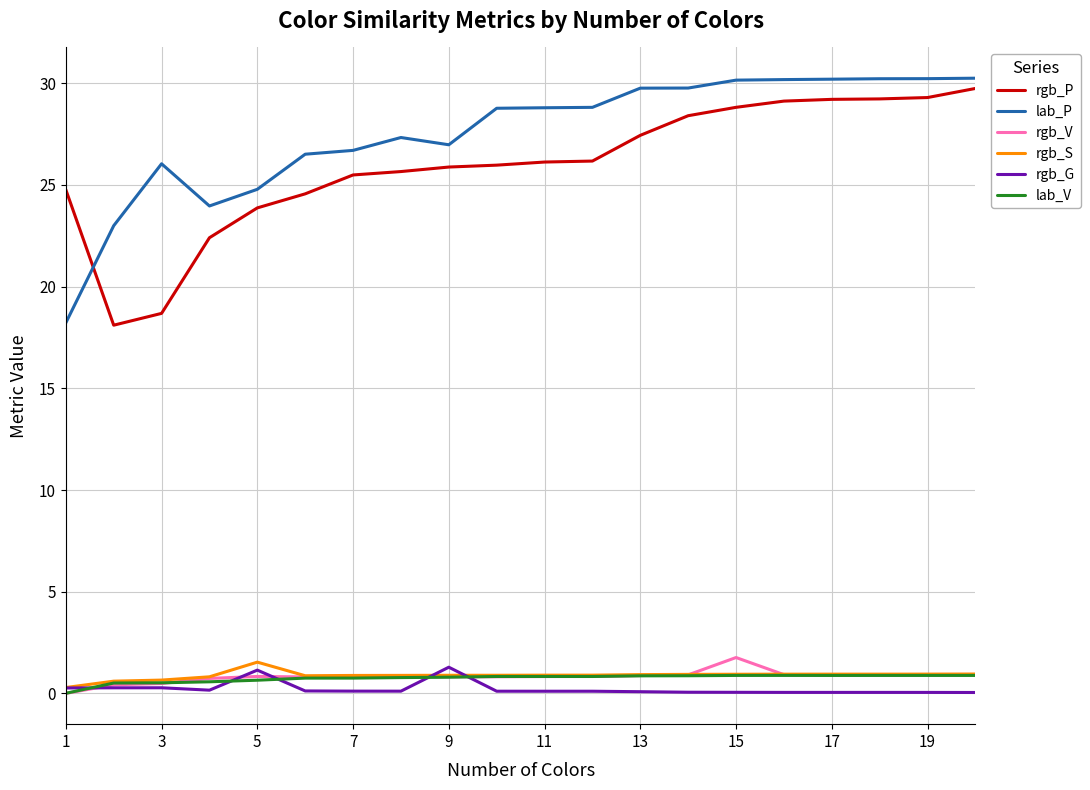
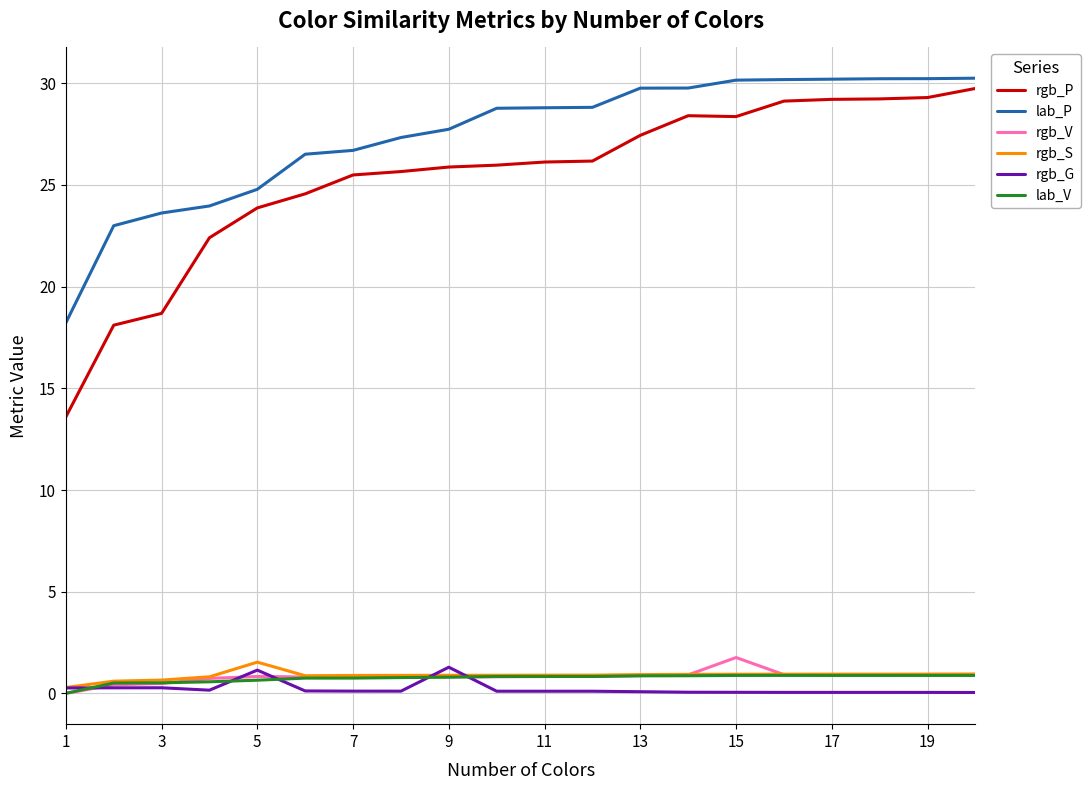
rgb_P, 1: 24.8 -> 13.6
lab_P, 3: 26.0 -> 23.6
lab_P, 9: 27.0 -> 27.7
rgb_P, 15: 28.8 -> 28.4
